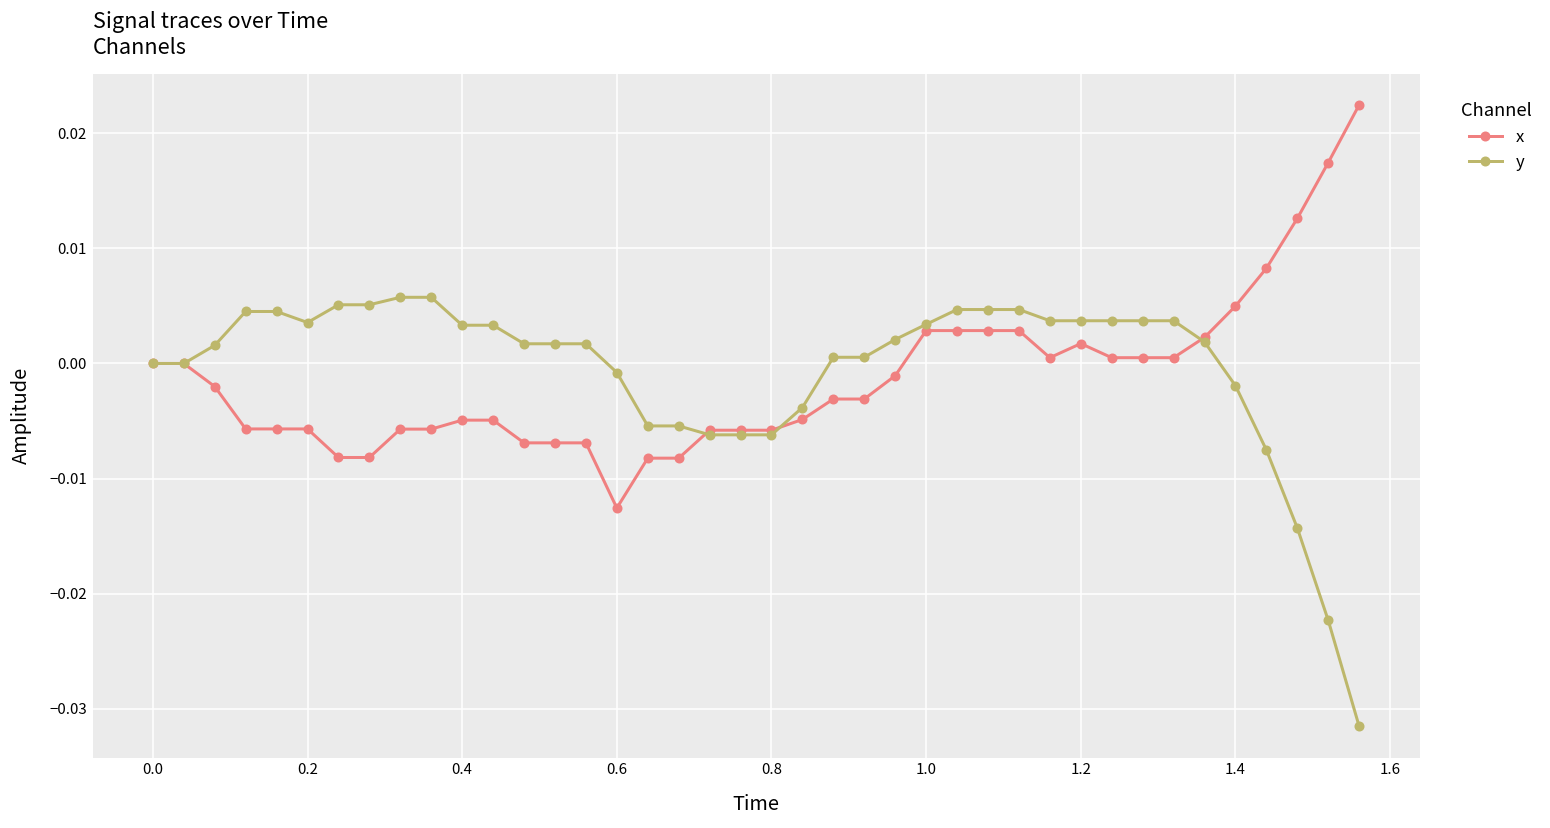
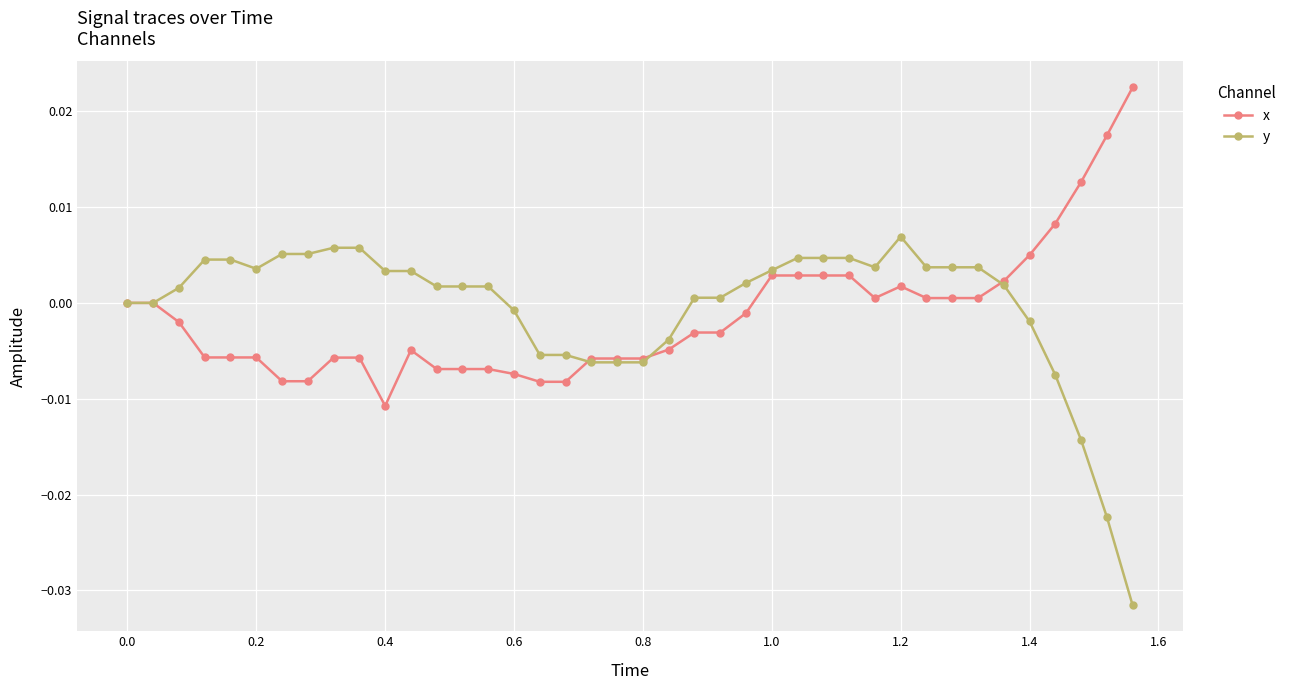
x, 0.4: -0.005 -> -0.011
x, 0.6: -0.013 -> -0.007
y, 1.2: 0.004 -> 0.007
